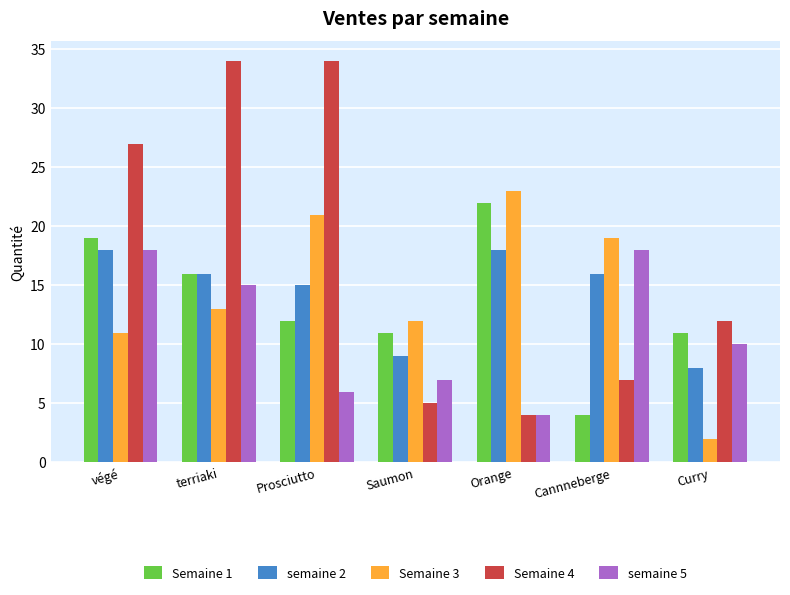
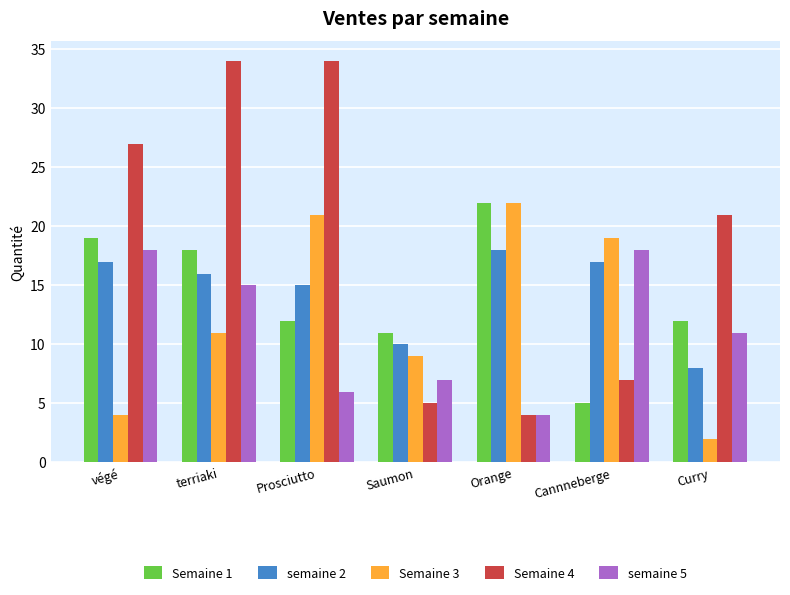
semaine 2, végé: 18 -> 17
Semaine 3, végé: 11 -> 4
Semaine 1, terriaki: 16 -> 18
Semaine 3, terriaki: 13 -> 11
semaine 2, Saumon: 9 -> 10
Semaine 3, Saumon: 12 -> 9
Semaine 3, Orange: 23 -> 22
Semaine 1, Cannneberge: 4 -> 5
semaine 2, Cannneberge: 16 -> 17
Semaine 1, Curry: 11 -> 12
Semaine 4, Curry: 12 -> 21
semaine 5, Curry: 10 -> 11
